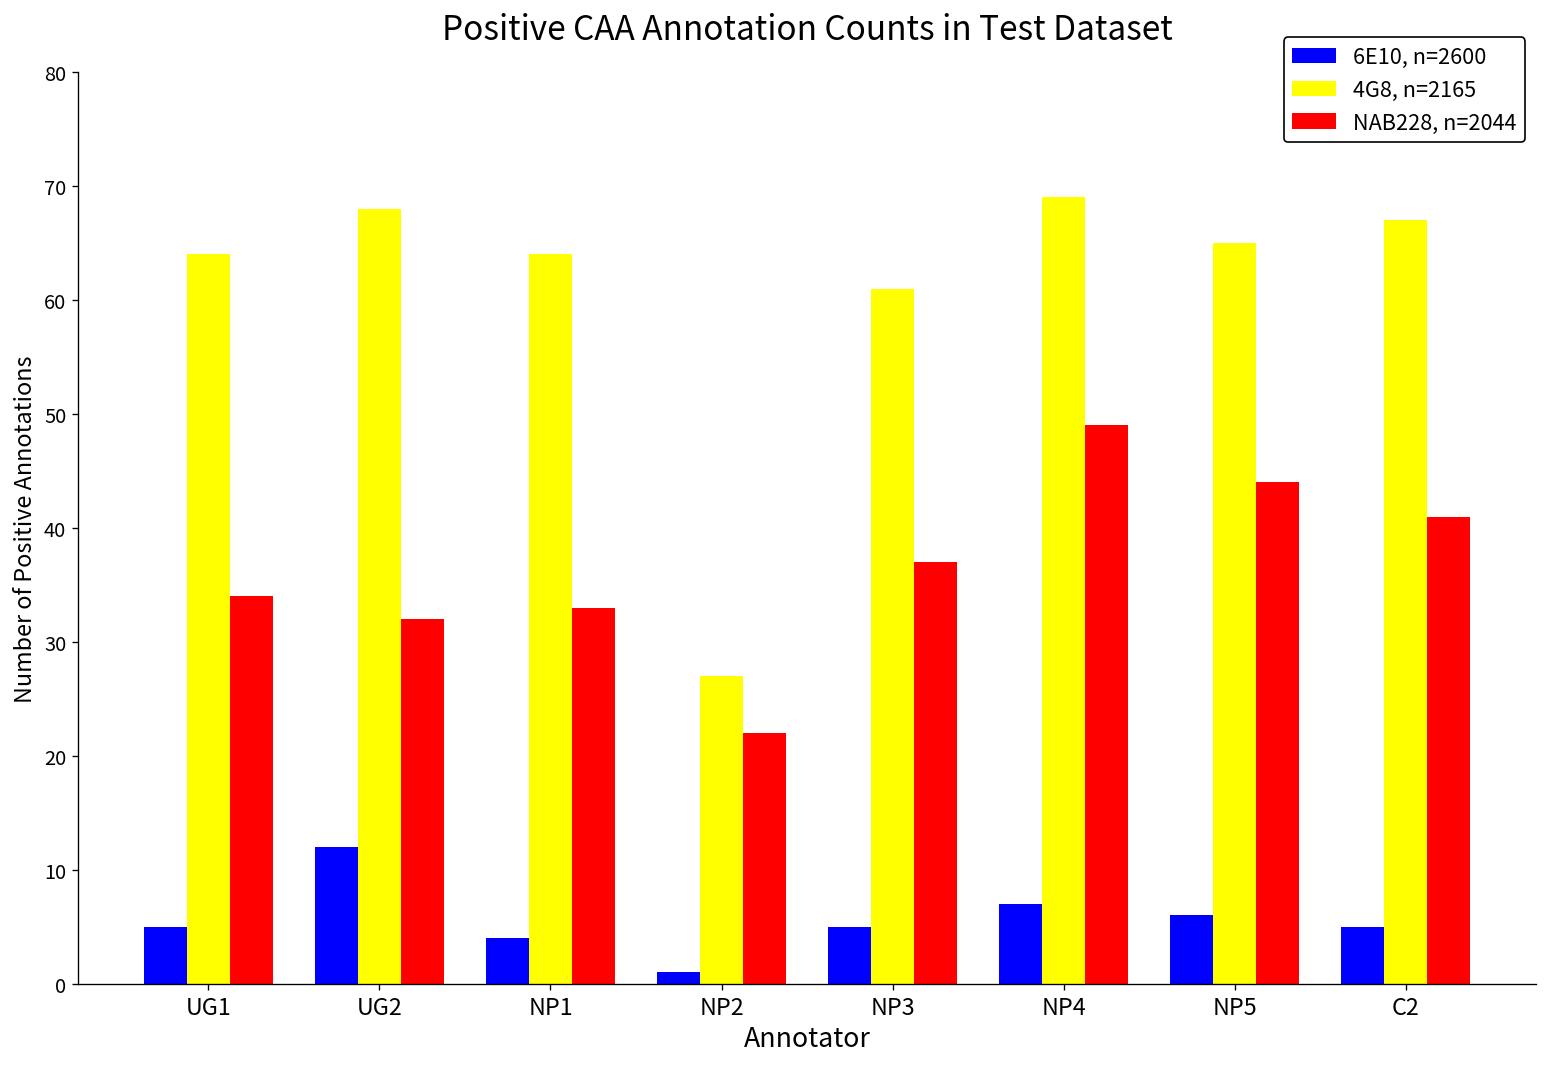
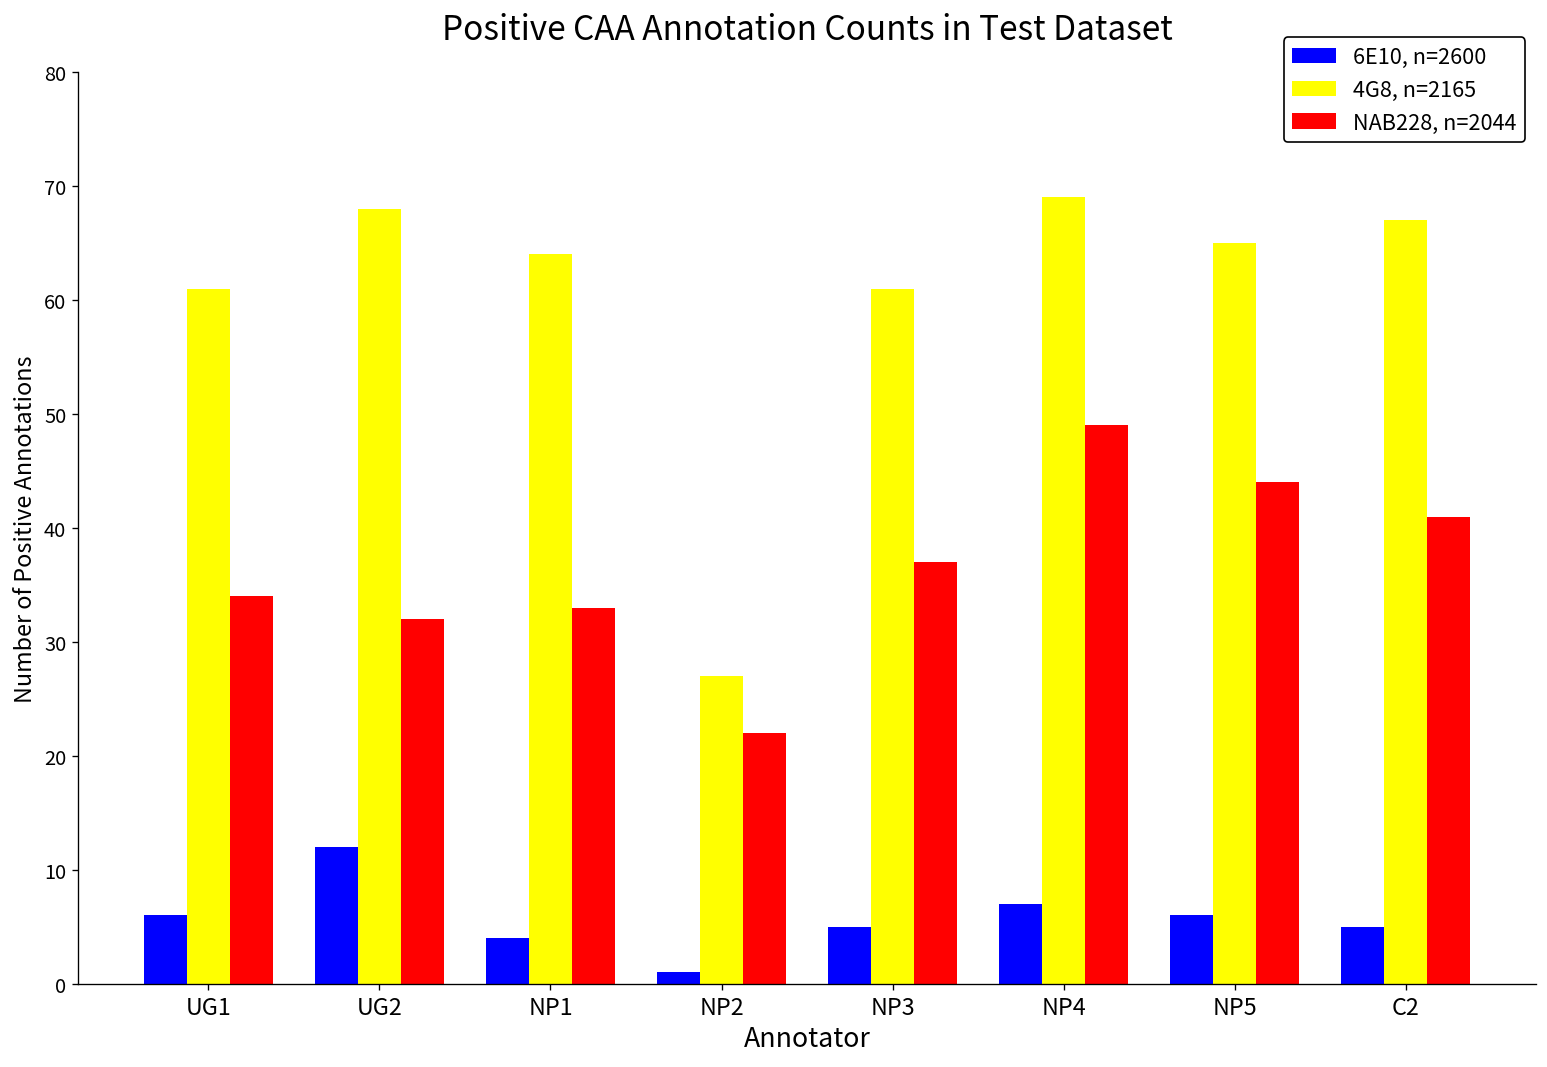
6E10, n=2600, UG1: 5 -> 6
4G8, n=2165, UG1: 64 -> 61
